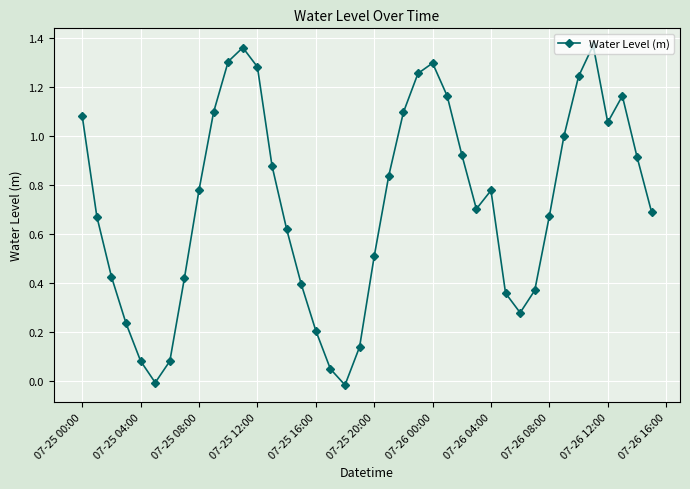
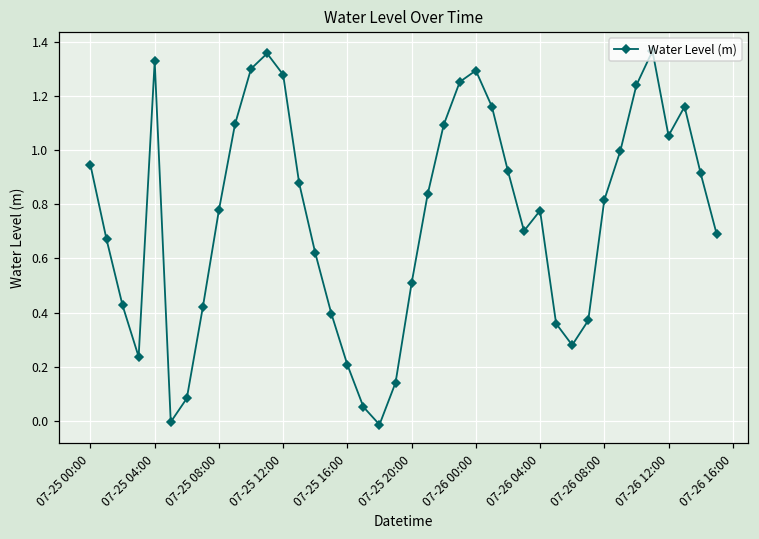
07-25 00:00: 1.08 -> 0.95
07-25 04:00: 0.08 -> 1.33
07-26 08:00: 0.67 -> 0.82
